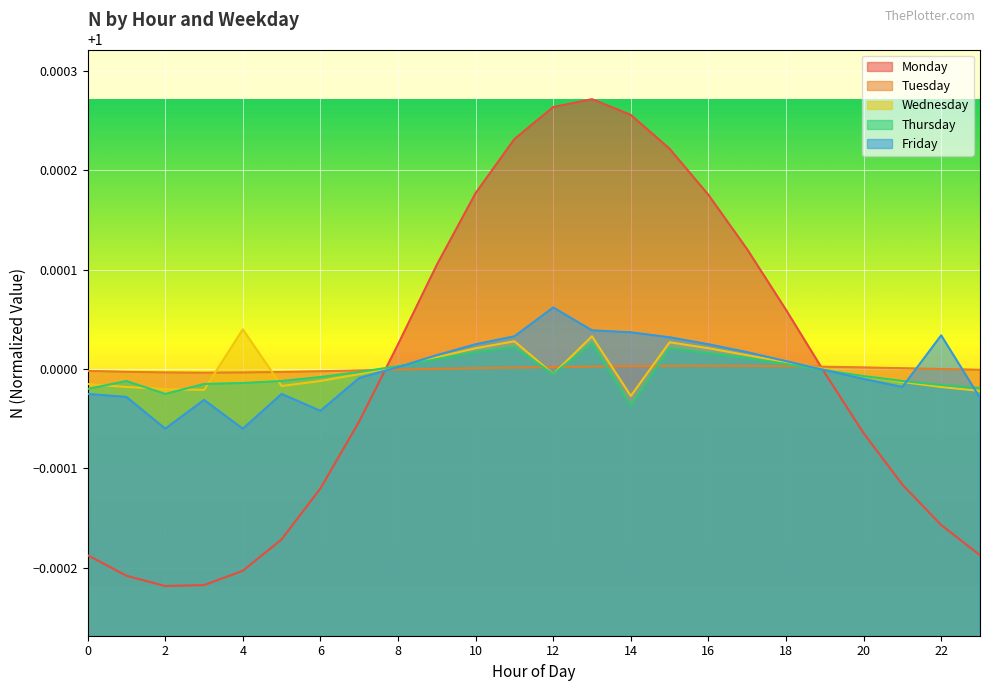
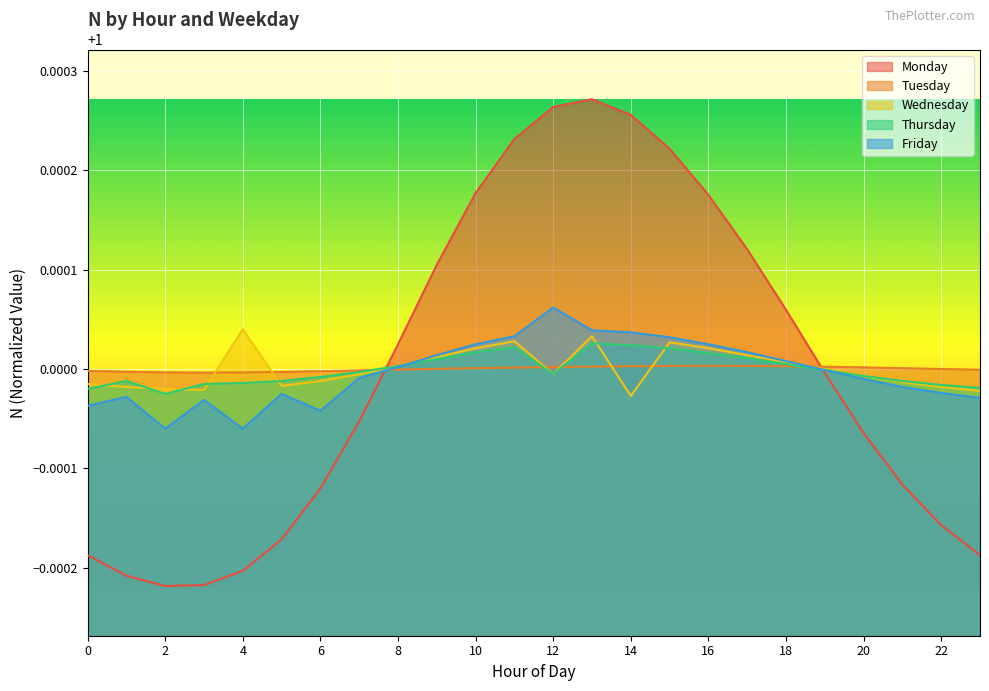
Friday, 0: 0.99998 -> 0.99996
Thursday, 14: 0.99996 -> 1.00002
Friday, 22: 1.00003 -> 0.99998
